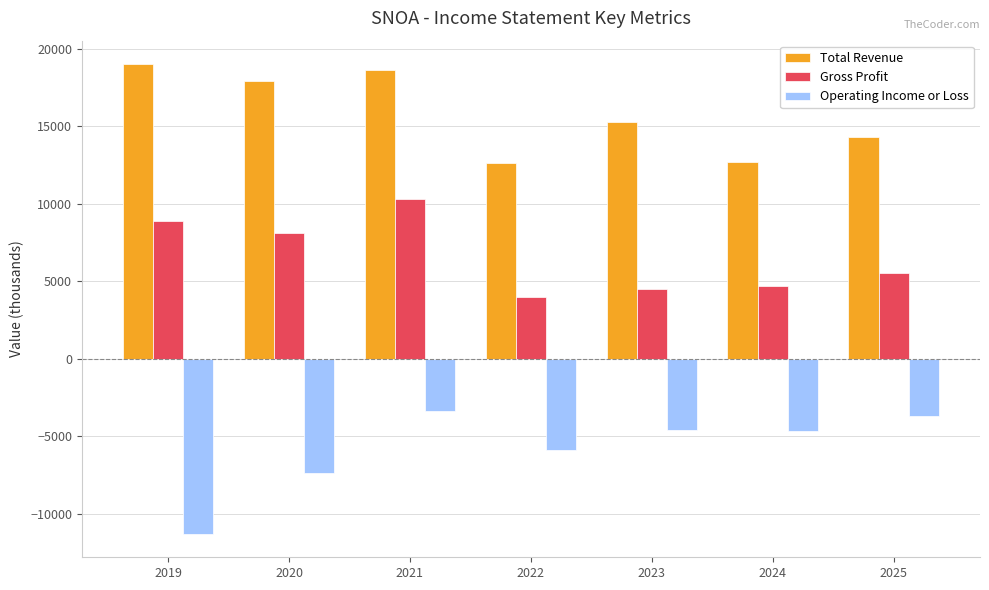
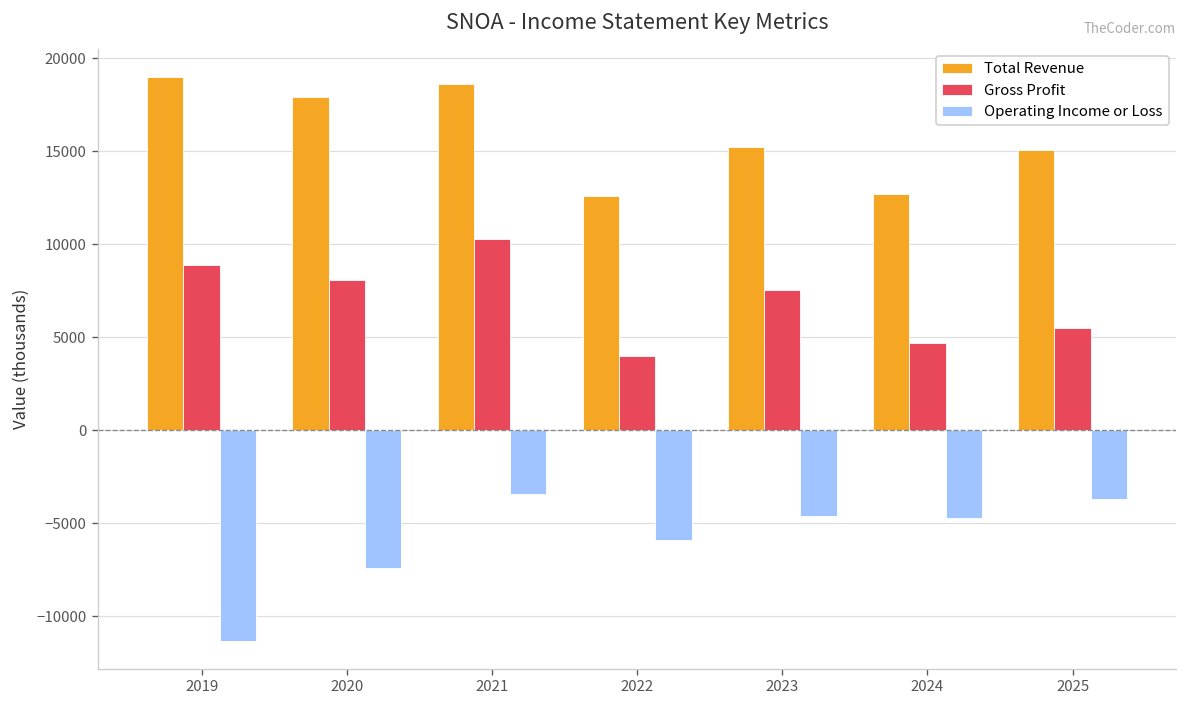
Gross Profit, 2023: 4500 -> 7600
Total Revenue, 2025: 14300 -> 15100
